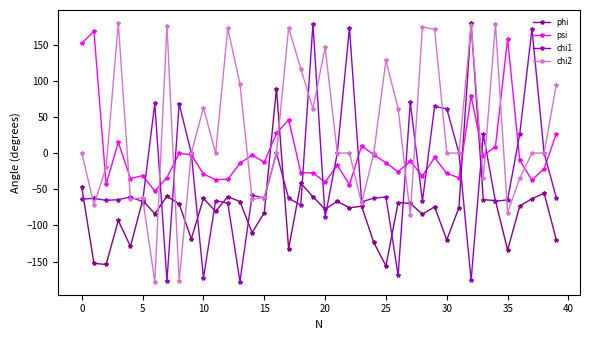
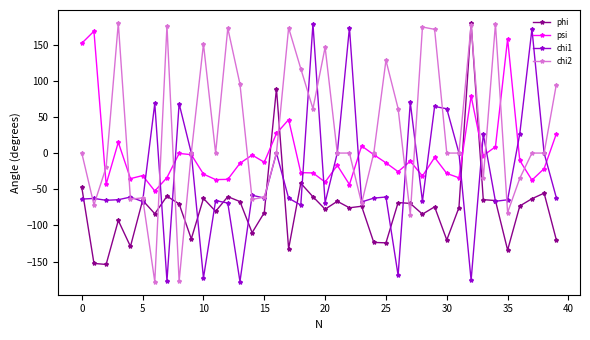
chi2, 10: 60 -> 150
chi1, 20: -90 -> -70
phi, 25: -160 -> -120
